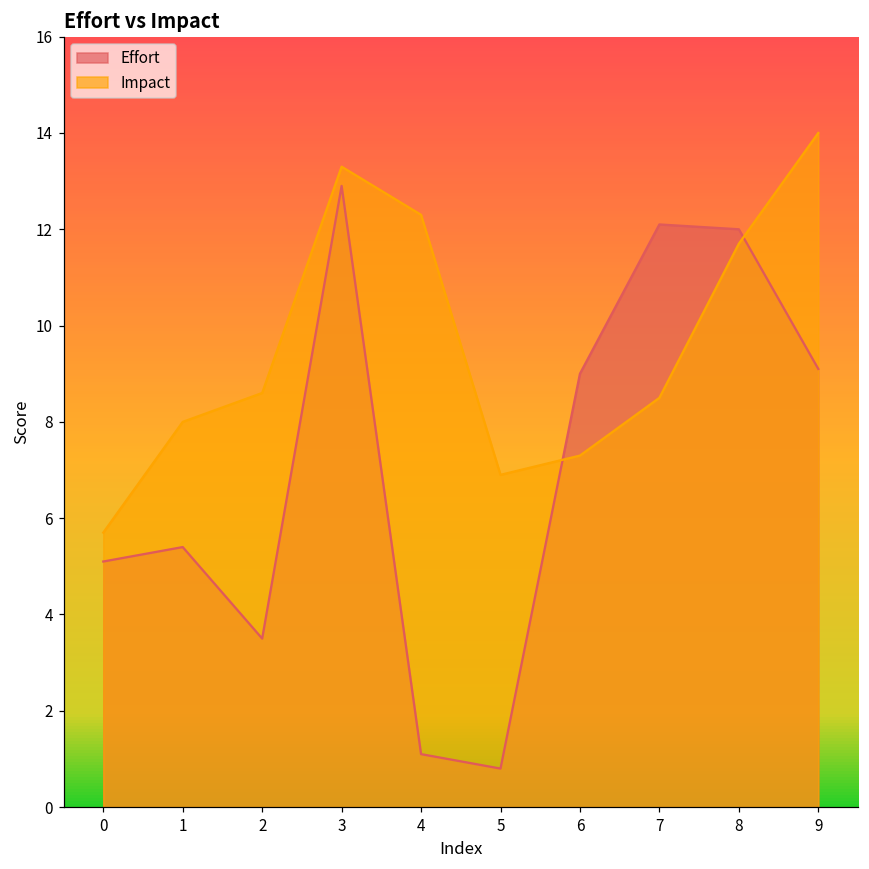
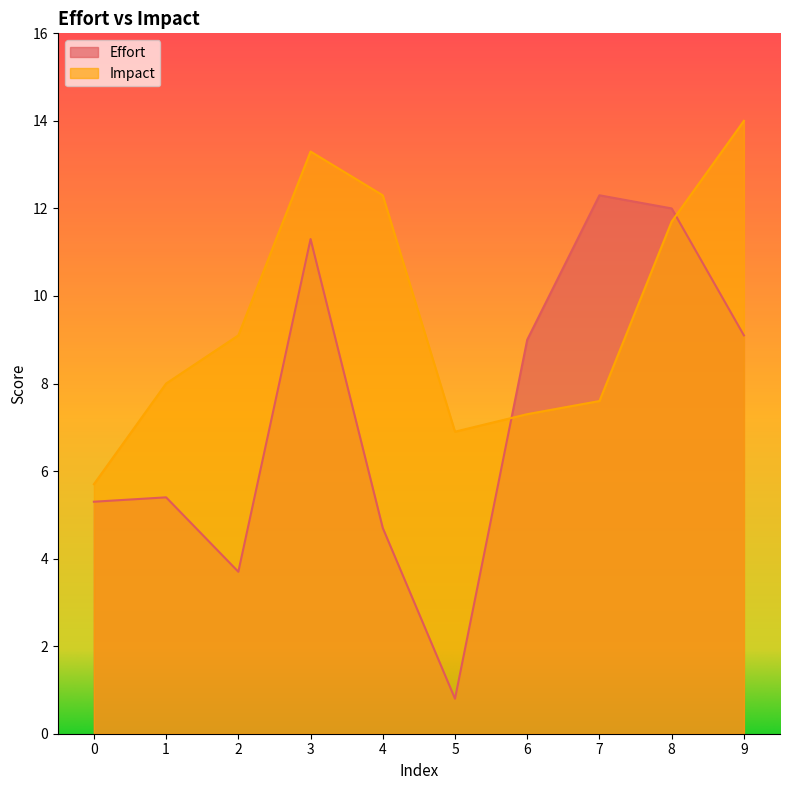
Effort, 0: 5.1 -> 5.3
Effort, 2: 3.5 -> 3.7
Impact, 2: 8.6 -> 9.1
Effort, 3: 12.9 -> 11.3
Effort, 4: 1.1 -> 4.7
Effort, 7: 12.1 -> 12.3
Impact, 7: 8.5 -> 7.6
